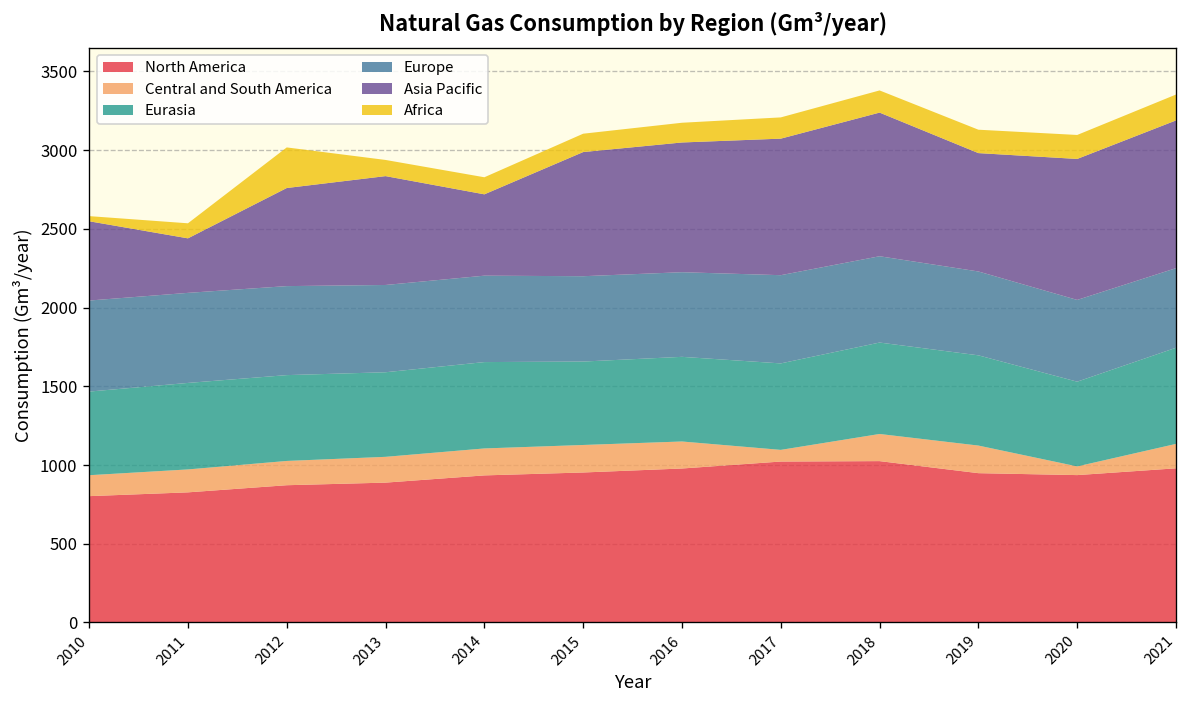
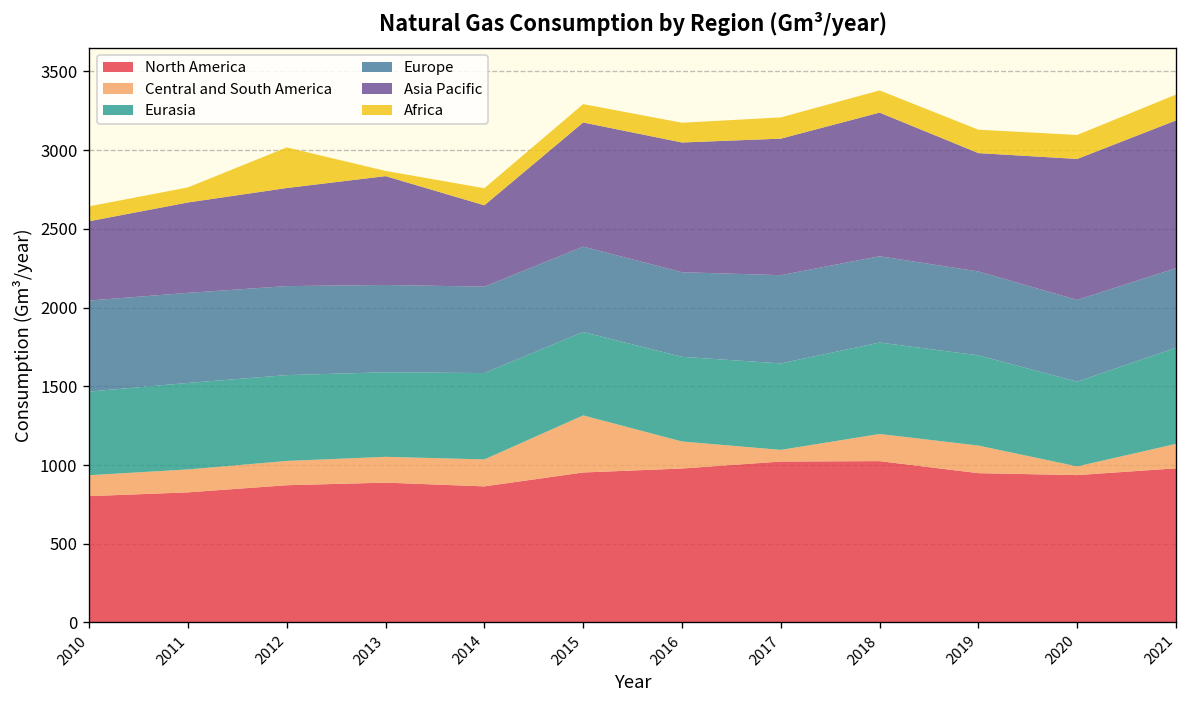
Africa, 2010: 30 -> 90
Asia Pacific, 2011: 350 -> 570
Africa, 2013: 100 -> 30
North America, 2014: 930 -> 860
Central and South America, 2015: 170 -> 360
